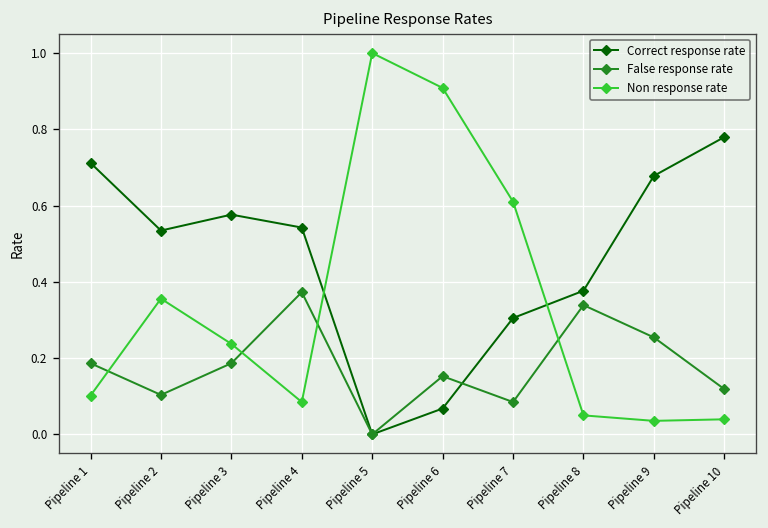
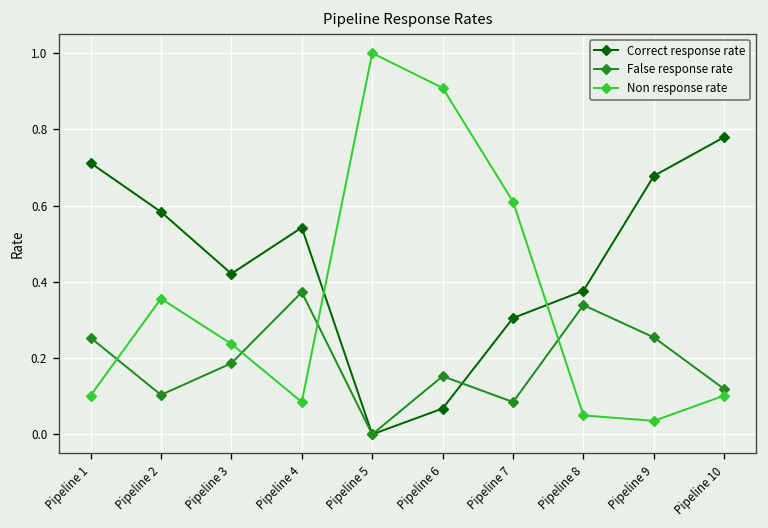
False response rate, Pipeline 1: 0.19 -> 0.25
Correct response rate, Pipeline 2: 0.53 -> 0.58
Correct response rate, Pipeline 3: 0.58 -> 0.42
Non response rate, Pipeline 10: 0.04 -> 0.10
